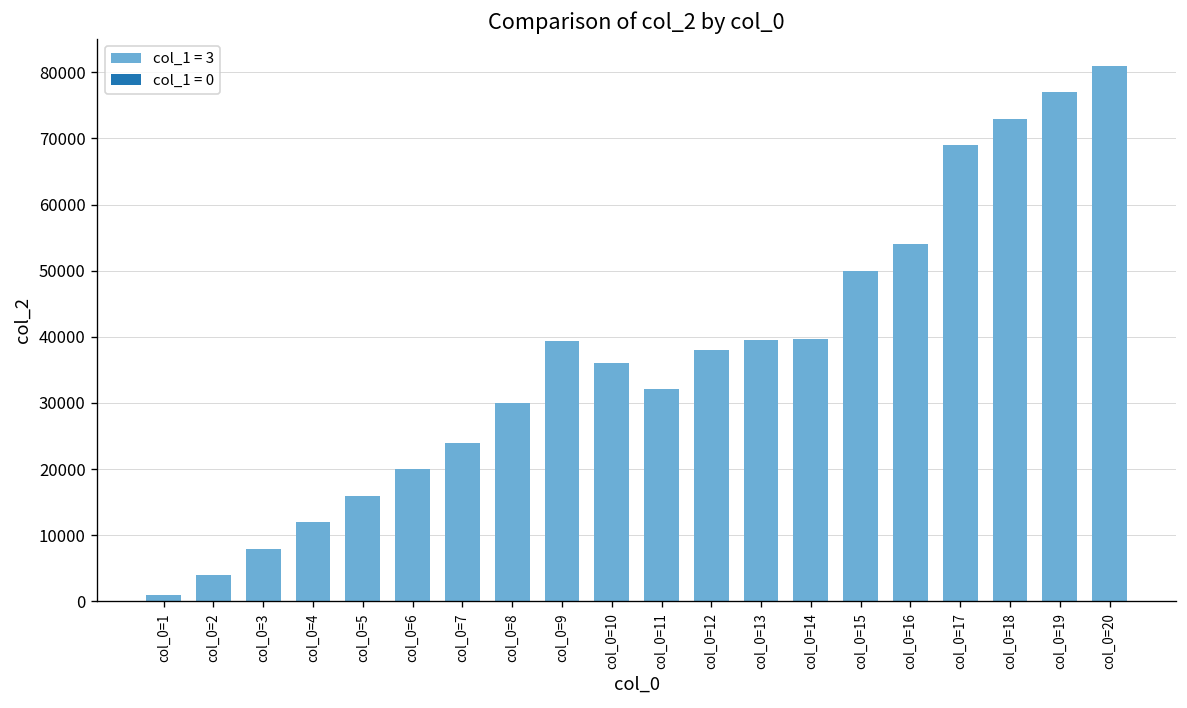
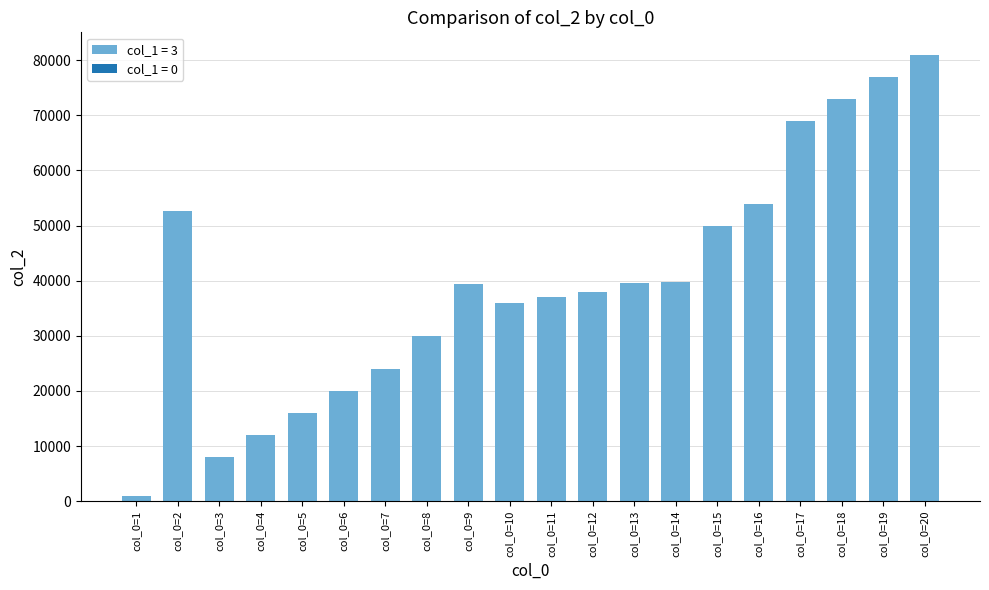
col_0=2: 4000 -> 53000
col_0=11: 32000 -> 37000
